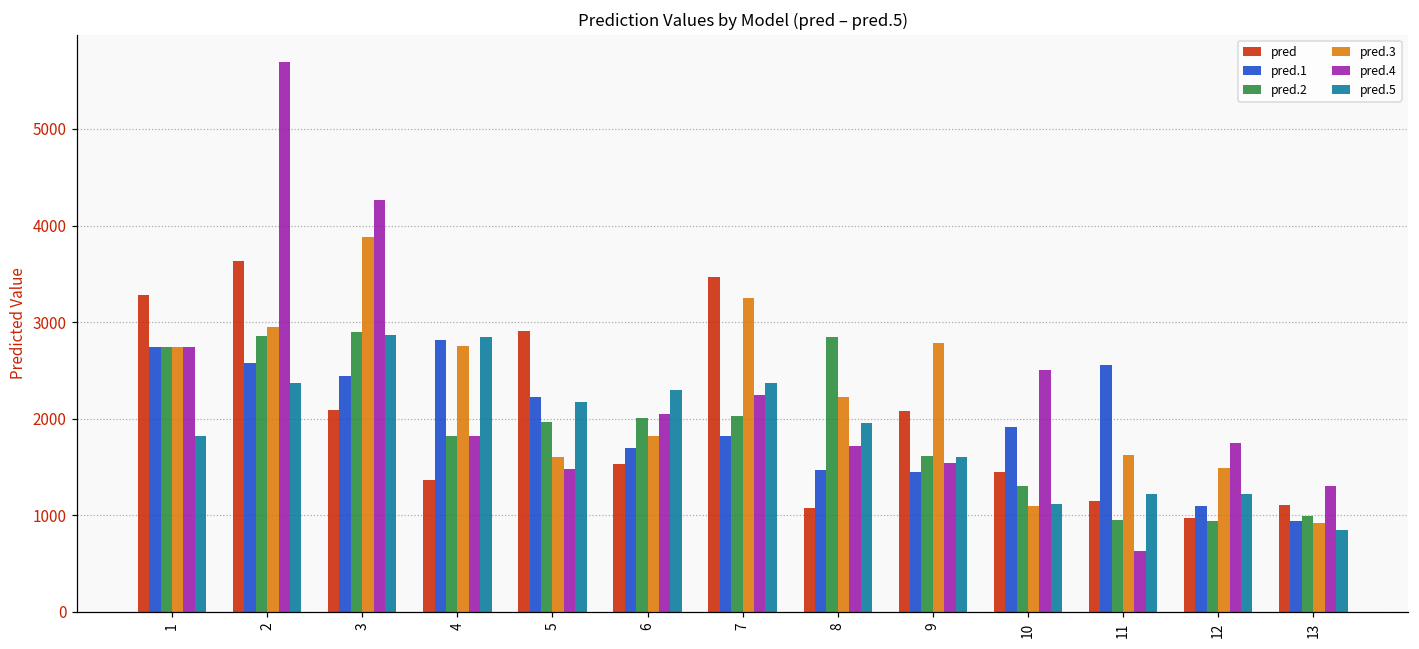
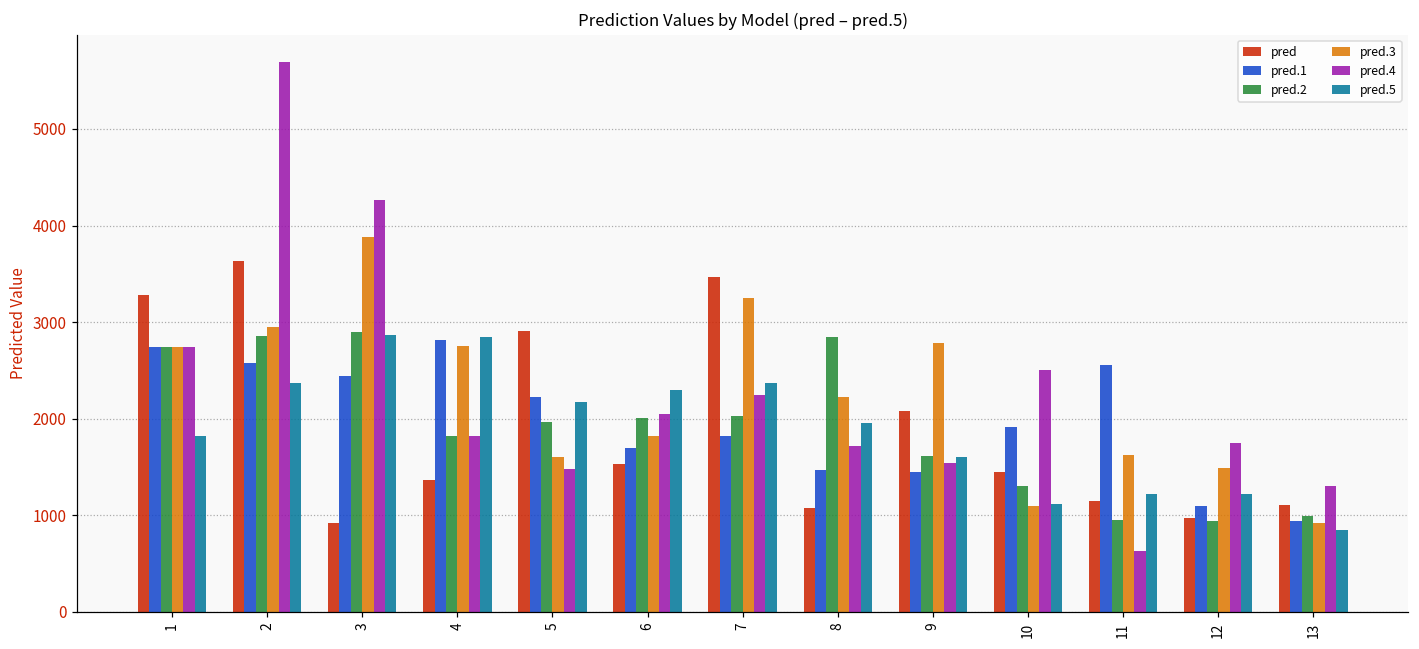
pred, 3: 2100 -> 900
